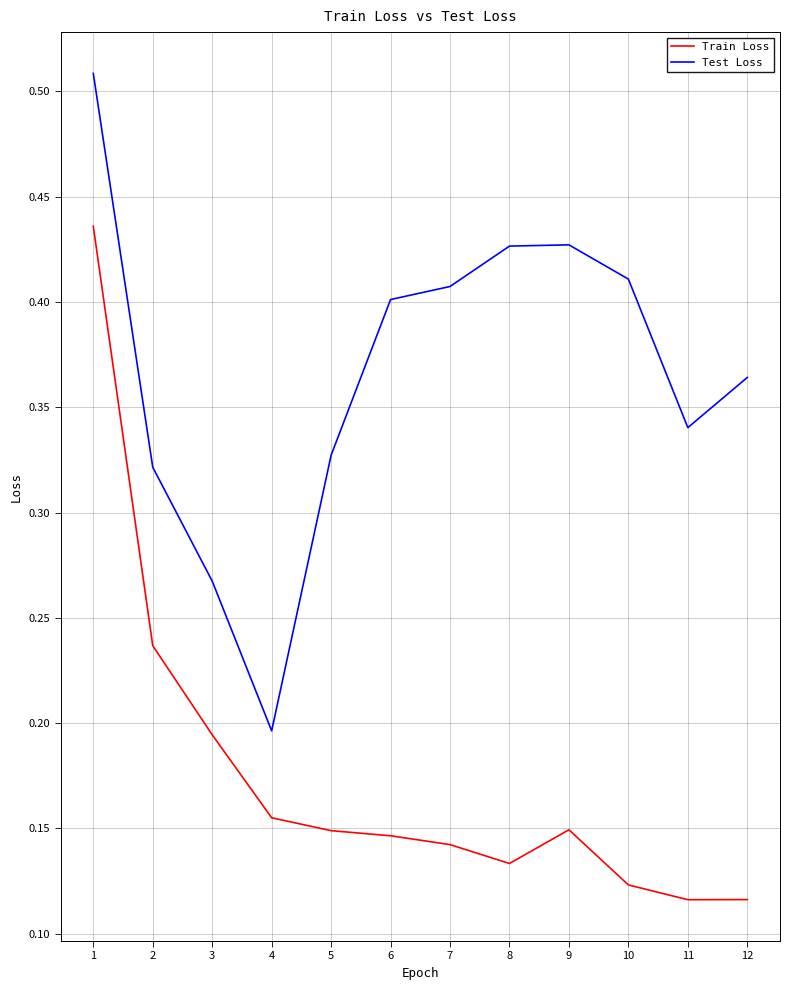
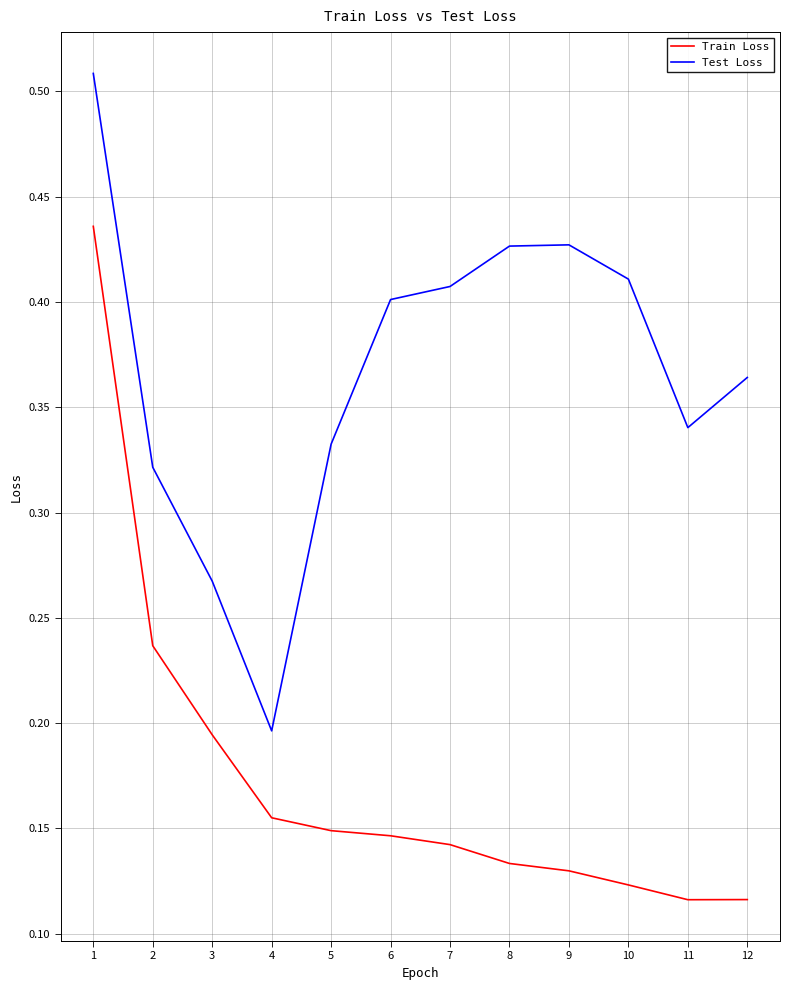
Test Loss, 5: 0.327 -> 0.332
Train Loss, 9: 0.149 -> 0.130
